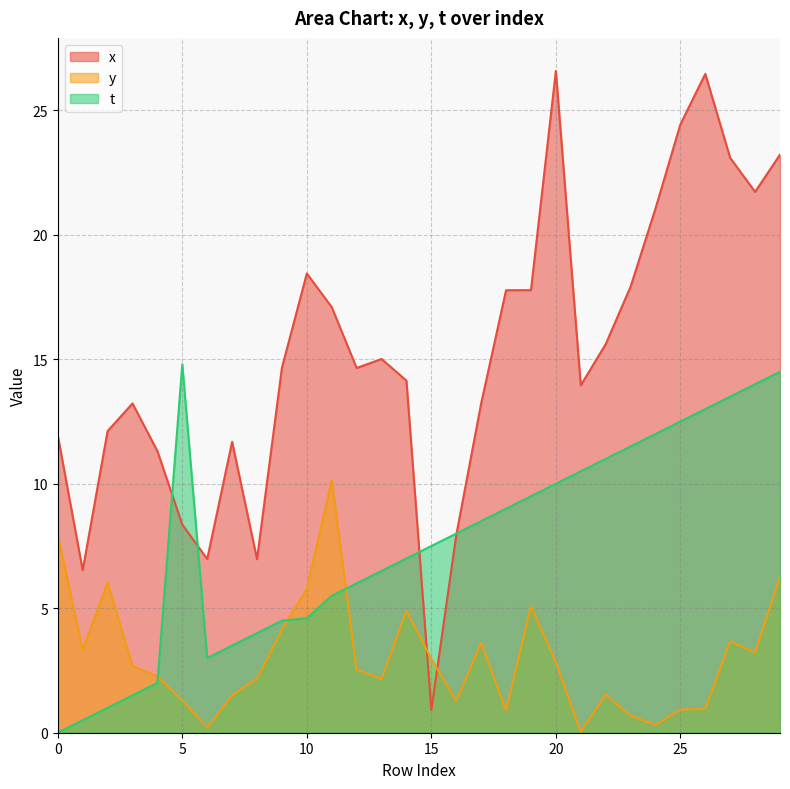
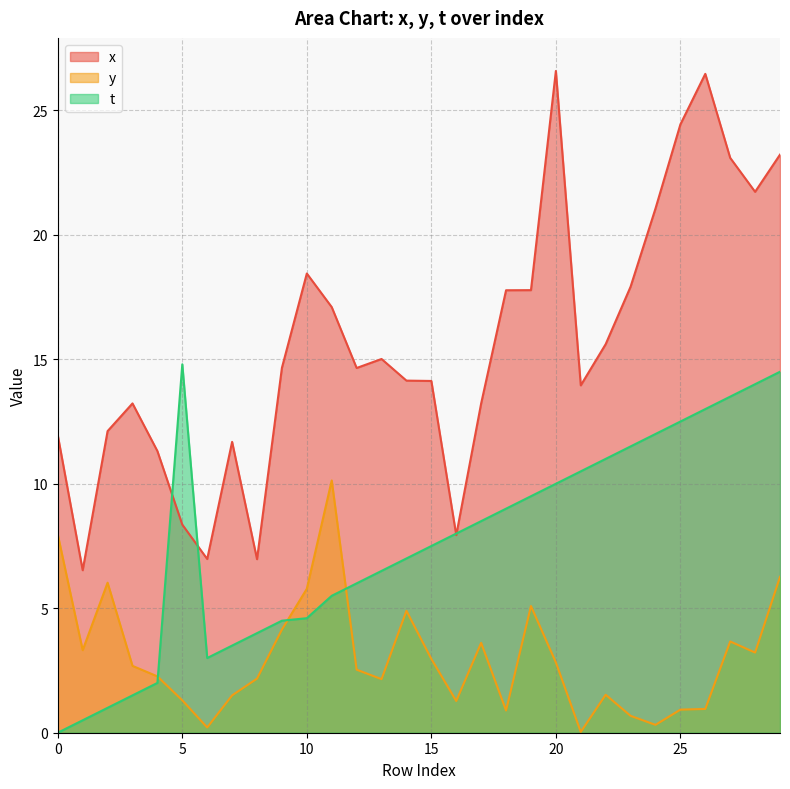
x, 15: 0.9 -> 14.1
